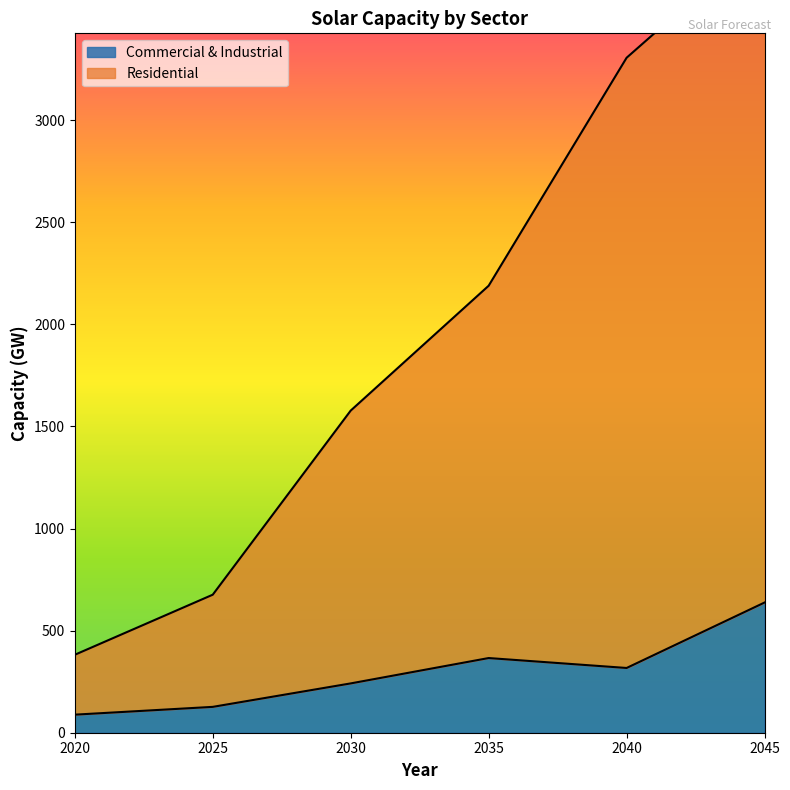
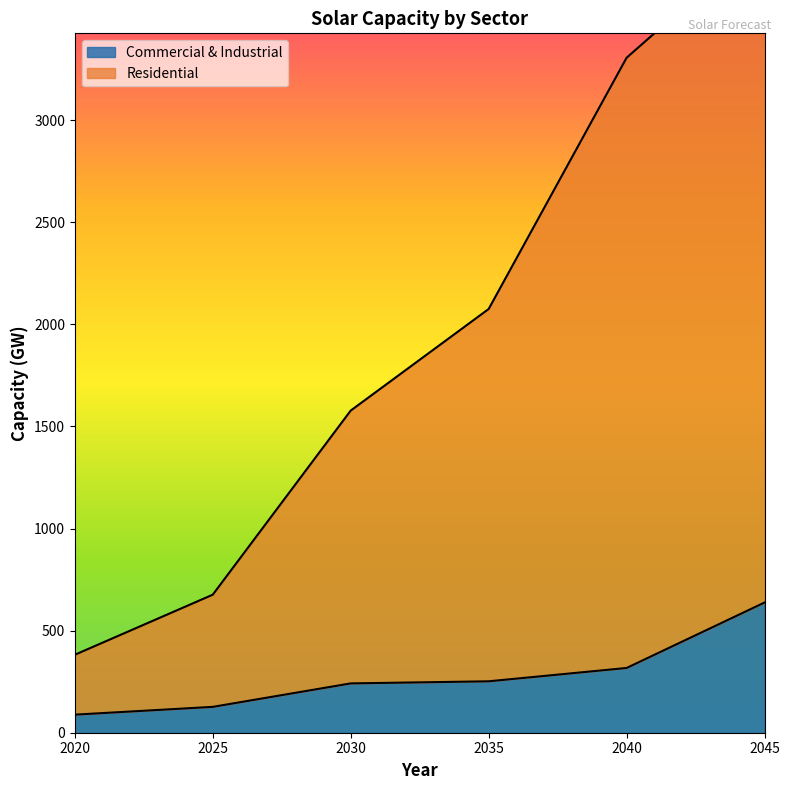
Commercial & Industrial, 2035: 370 -> 250
